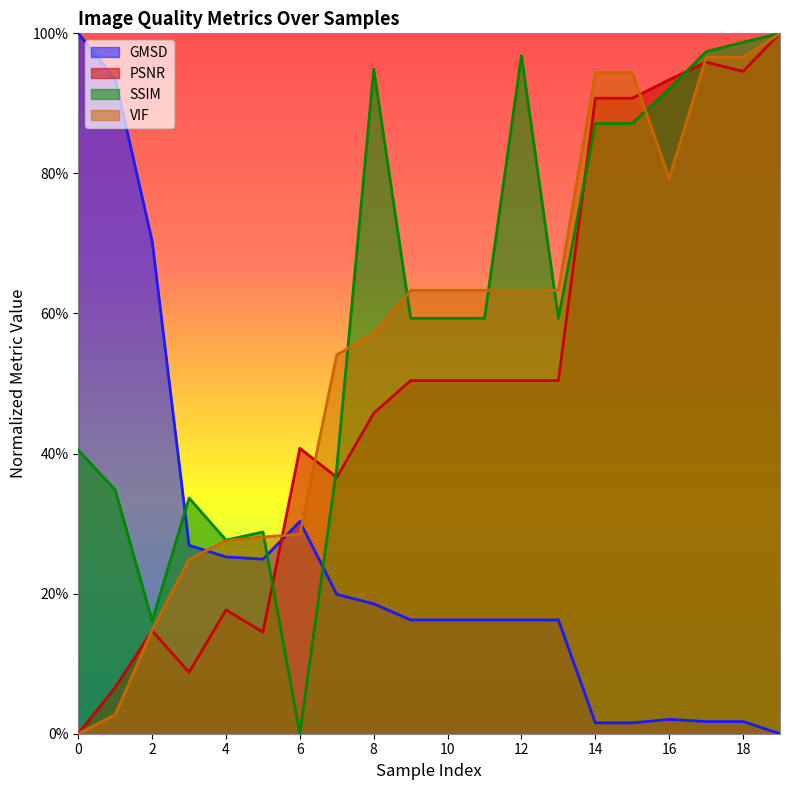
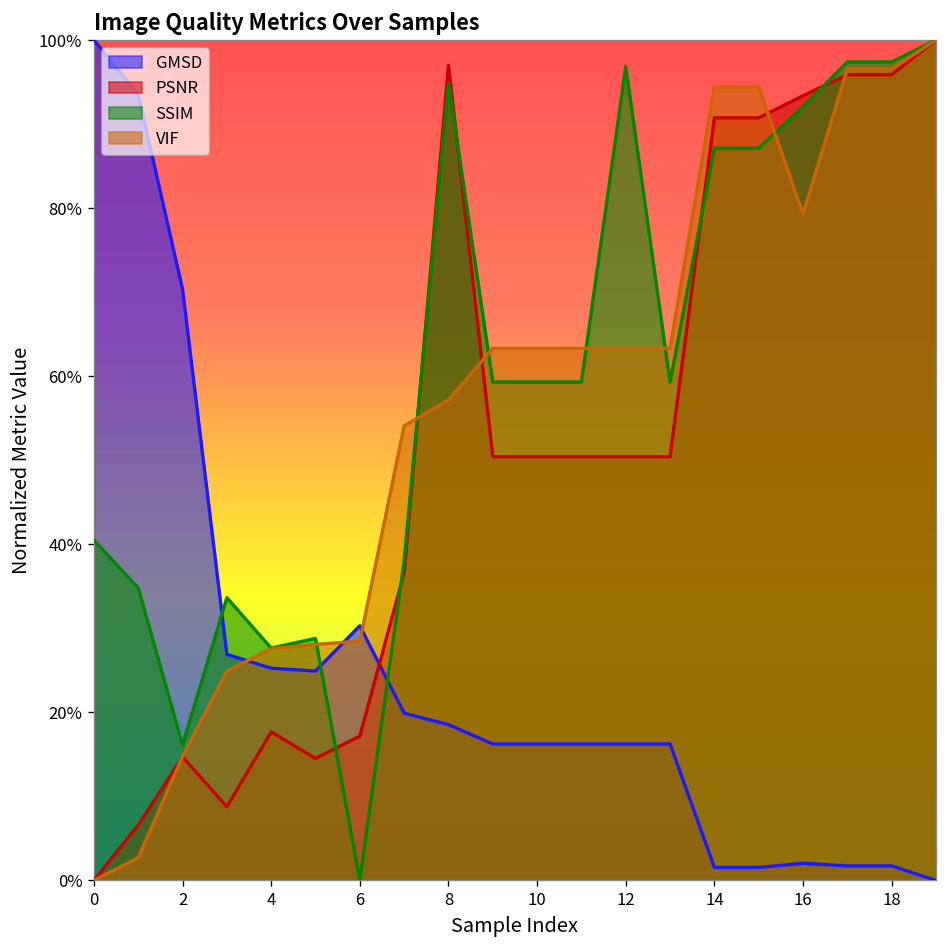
PSNR, 6: 41% -> 17%
PSNR, 8: 46% -> 97%
PSNR, 18: 95% -> 96%
SSIM, 18: 99% -> 97%
